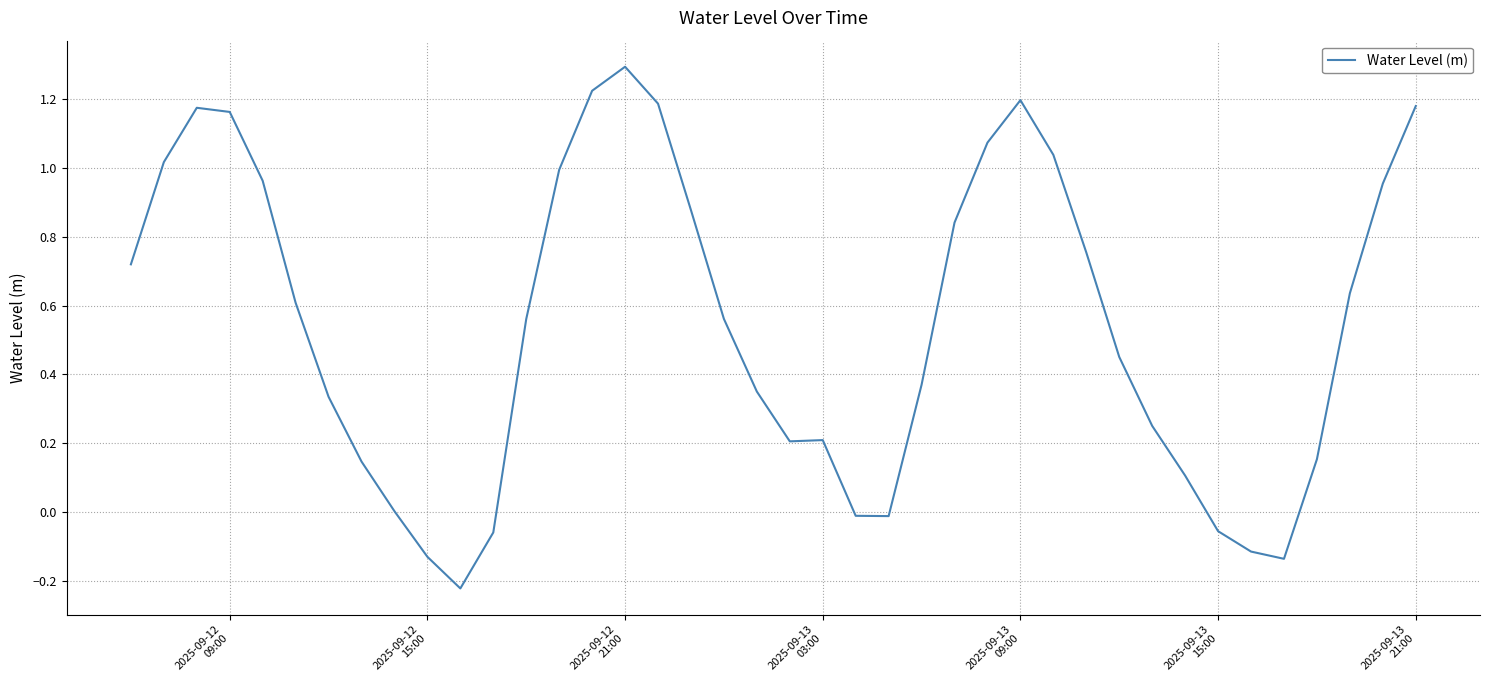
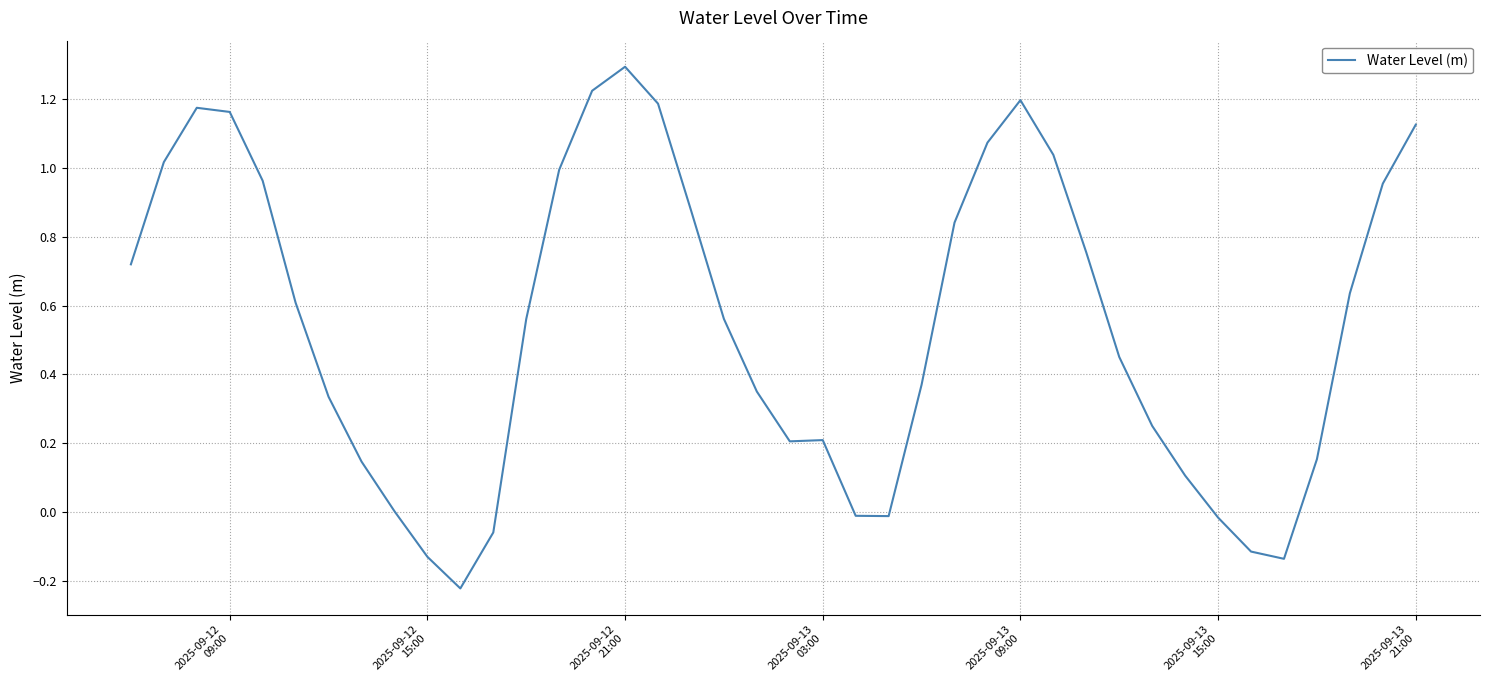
2025-09-13 15:00: -0.06 -> -0.02
2025-09-13 21:00: 1.18 -> 1.13
